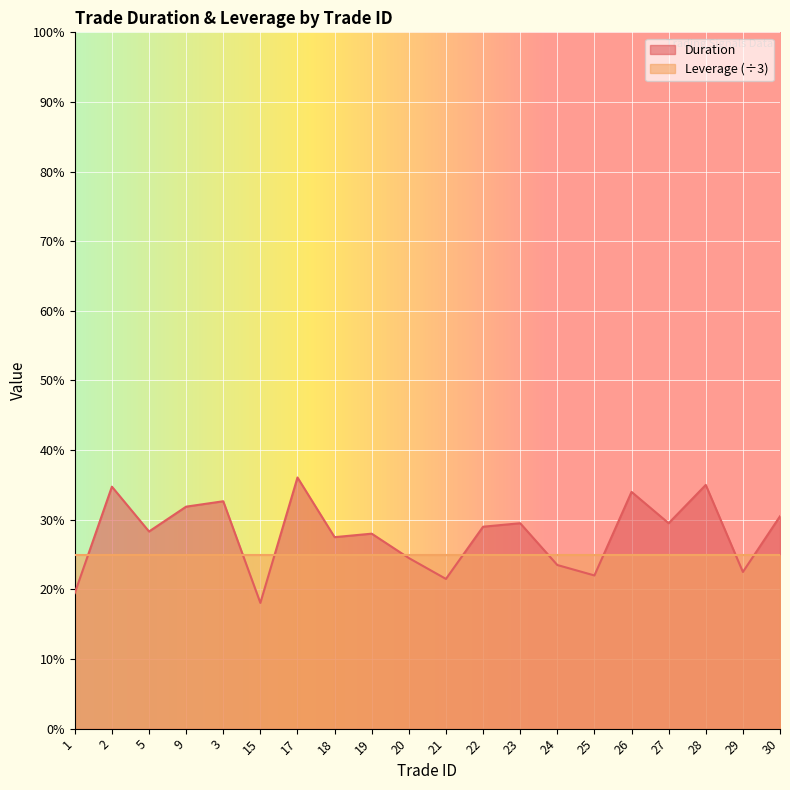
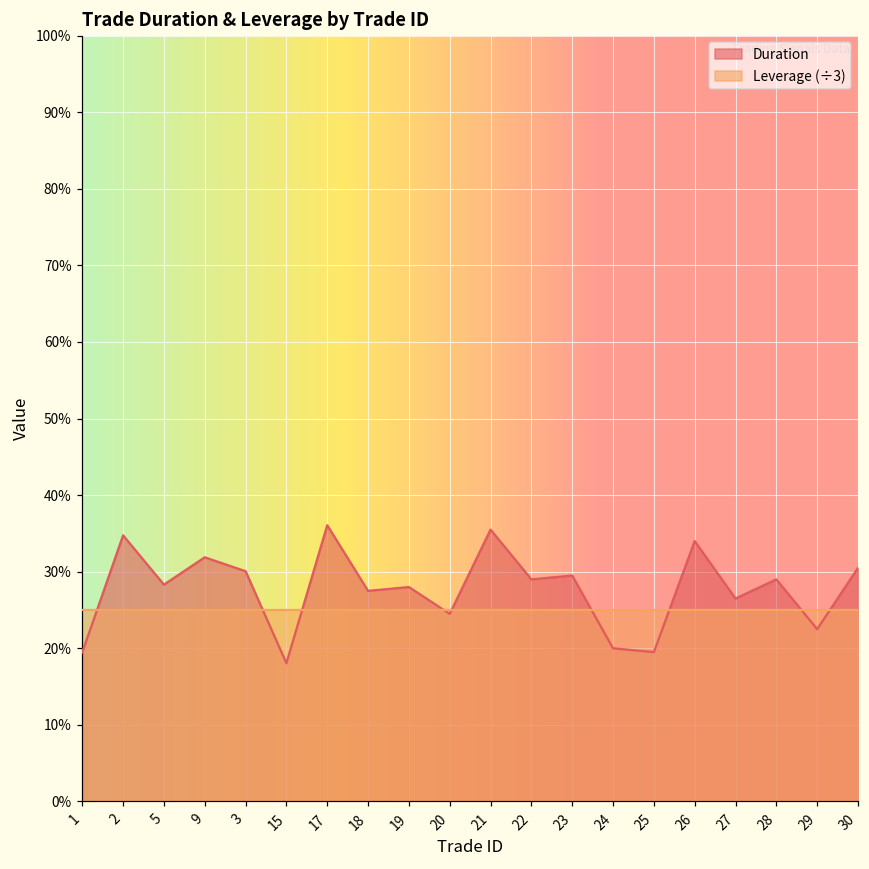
Duration, 3: 33% -> 30%
Duration, 21: 22% -> 36%
Duration, 24: 24% -> 20%
Duration, 25: 22% -> 20%
Duration, 27: 30% -> 27%
Duration, 28: 35% -> 29%
